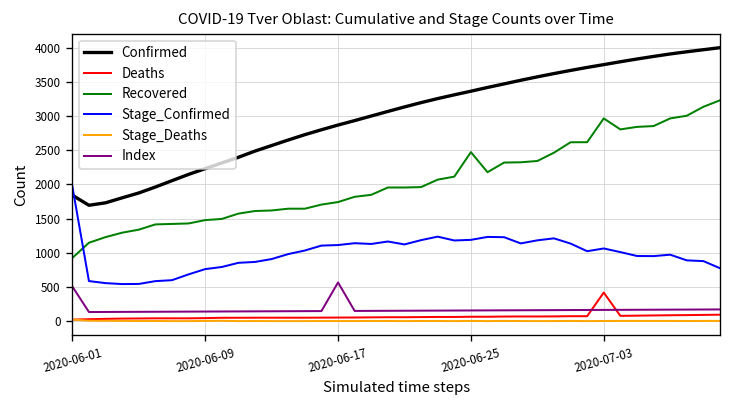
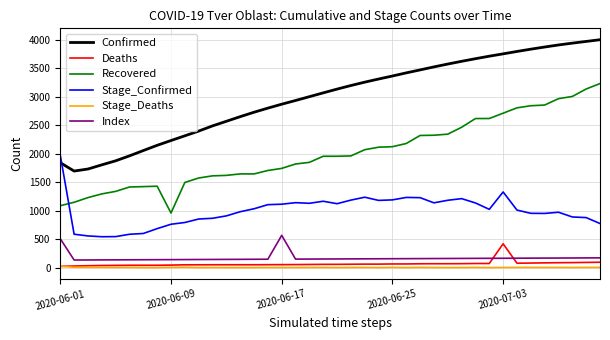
Recovered, 2020-06-01: 900 -> 1100
Recovered, 2020-06-09: 1500 -> 1000
Recovered, 2020-06-25: 2500 -> 2100
Recovered, 2020-07-03: 3000 -> 2700
Stage_Confirmed, 2020-07-03: 1100 -> 1300
